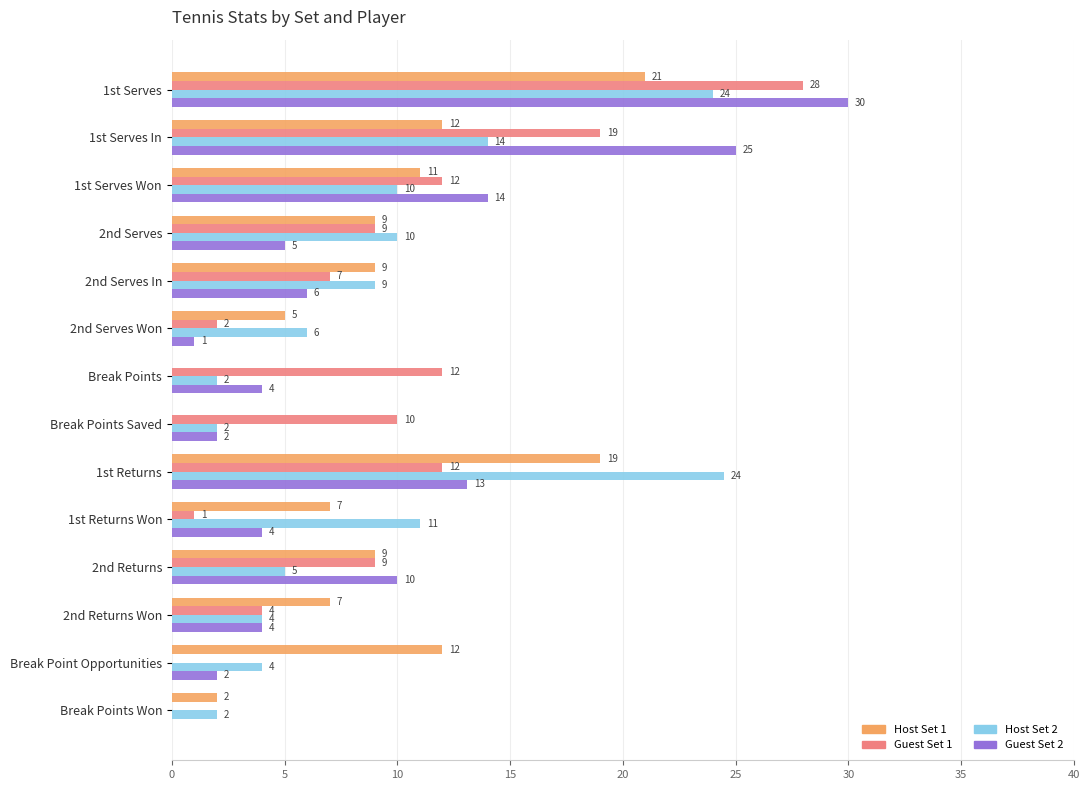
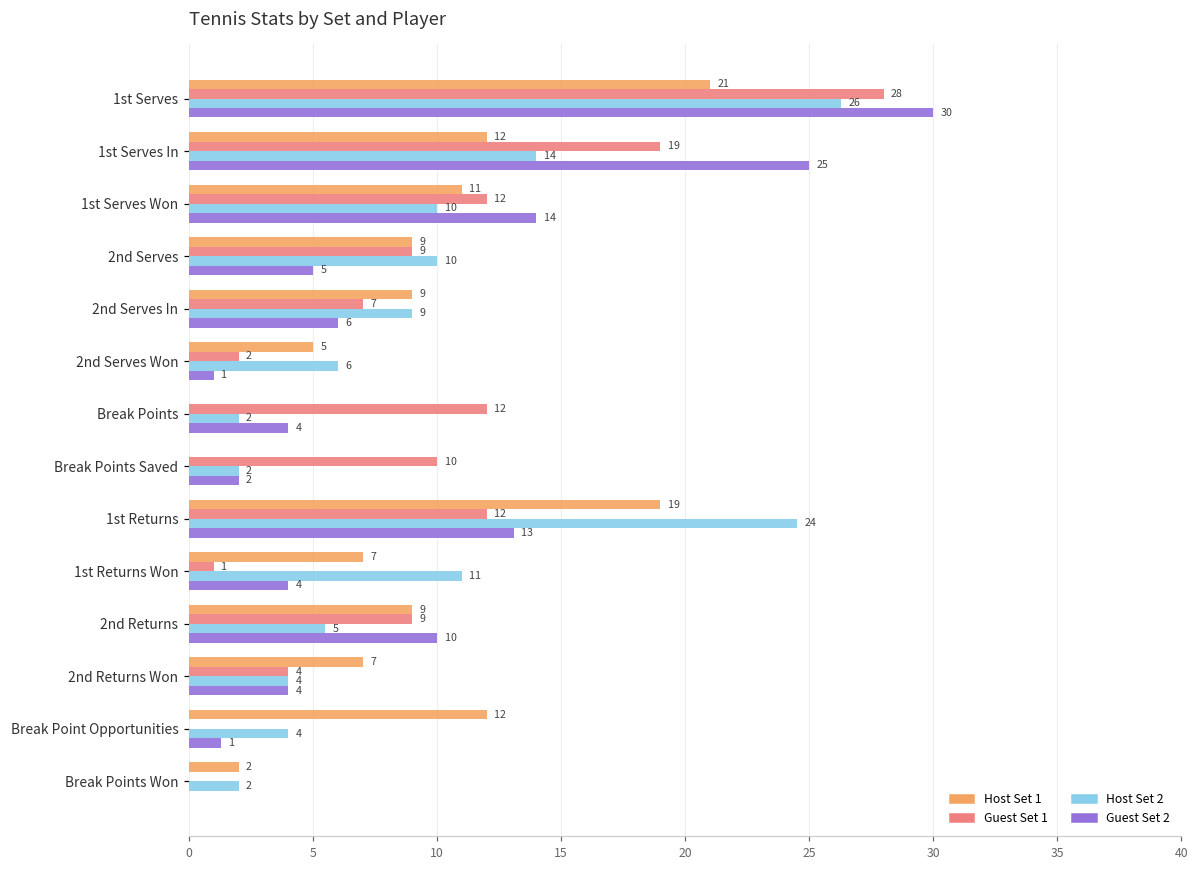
Host Set 2, 1st Serves: 24 -> 26
Host Set 2, 2nd Returns: 5.0 -> 5.5
Guest Set 2, Break Point Opportunities: 2 -> 1
